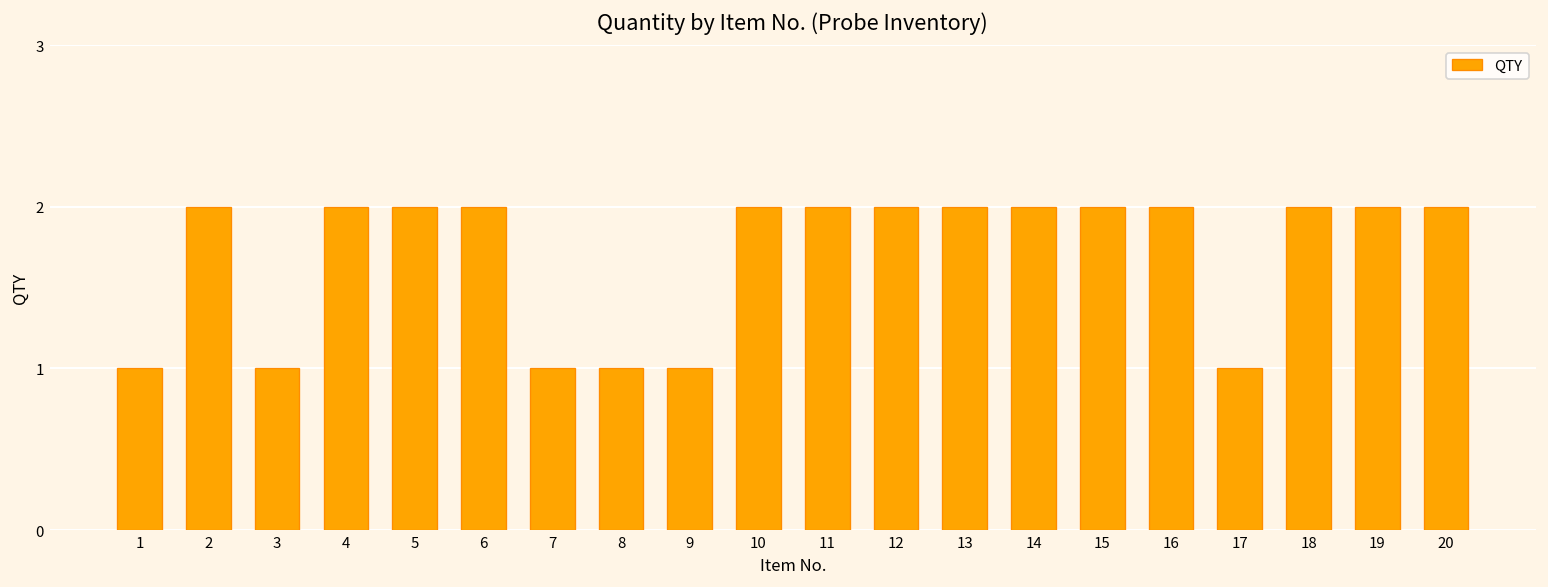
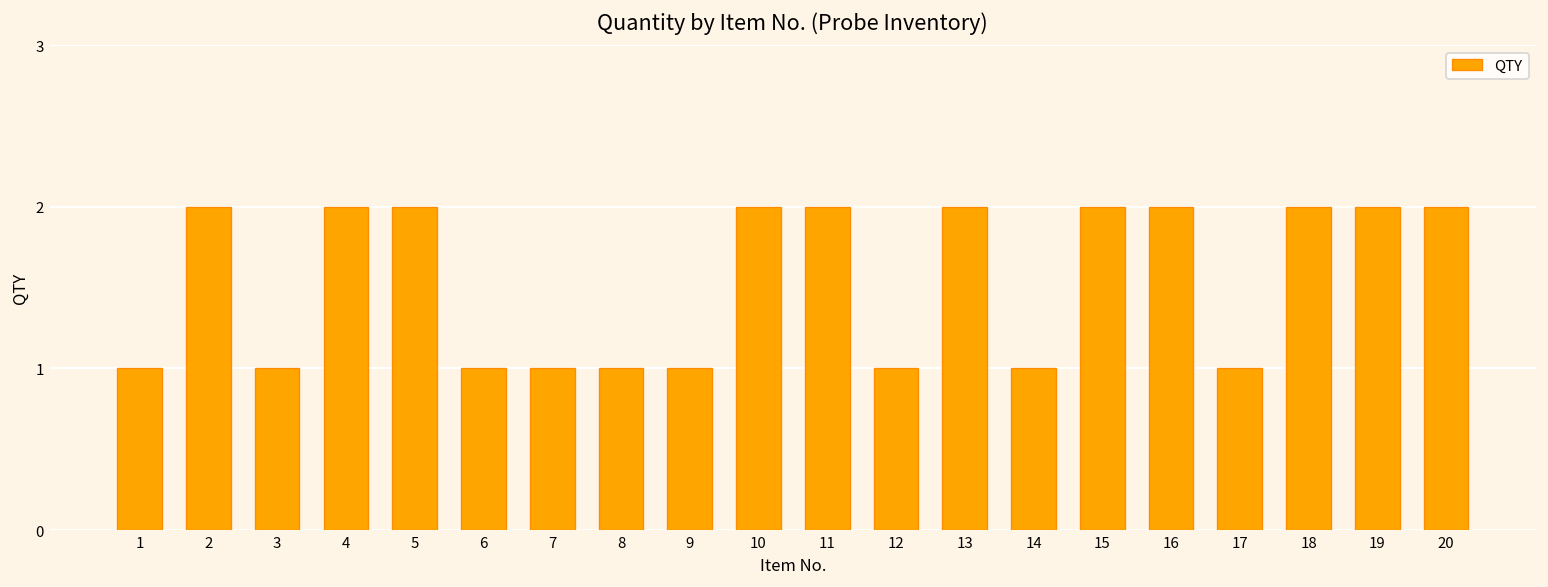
6: 2 -> 1
12: 2 -> 1
14: 2 -> 1
